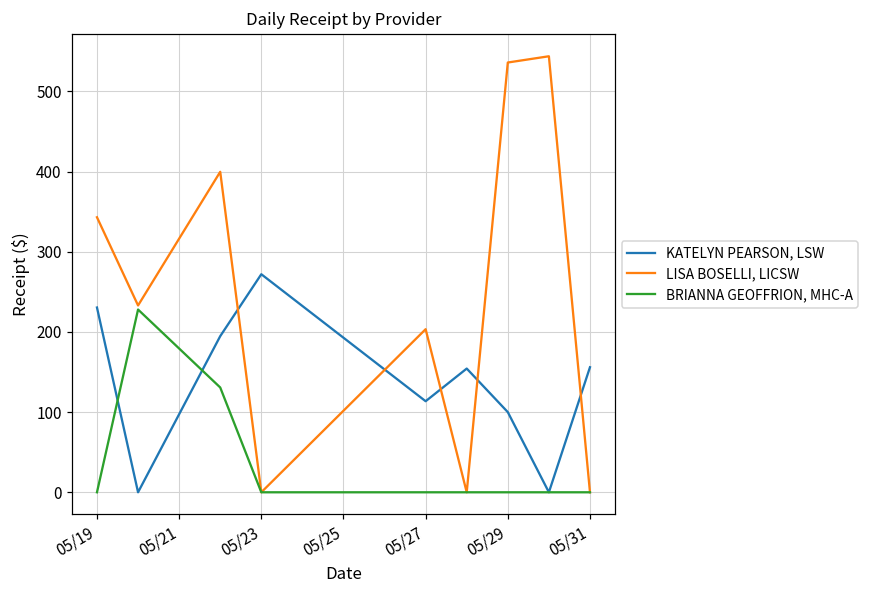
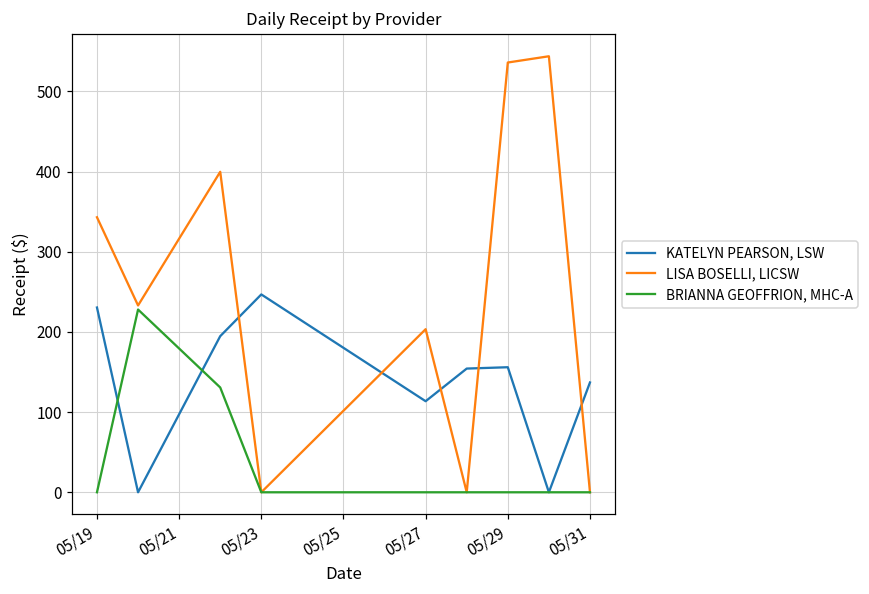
KATELYN PEARSON, LSW, 05/23: 270 -> 250
KATELYN PEARSON, LSW, 05/29: 100 -> 160
KATELYN PEARSON, LSW, 05/31: 160 -> 140
